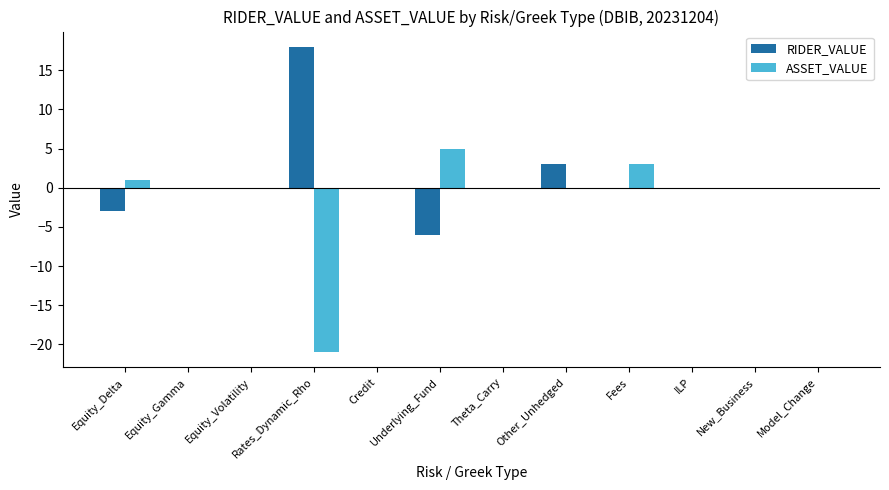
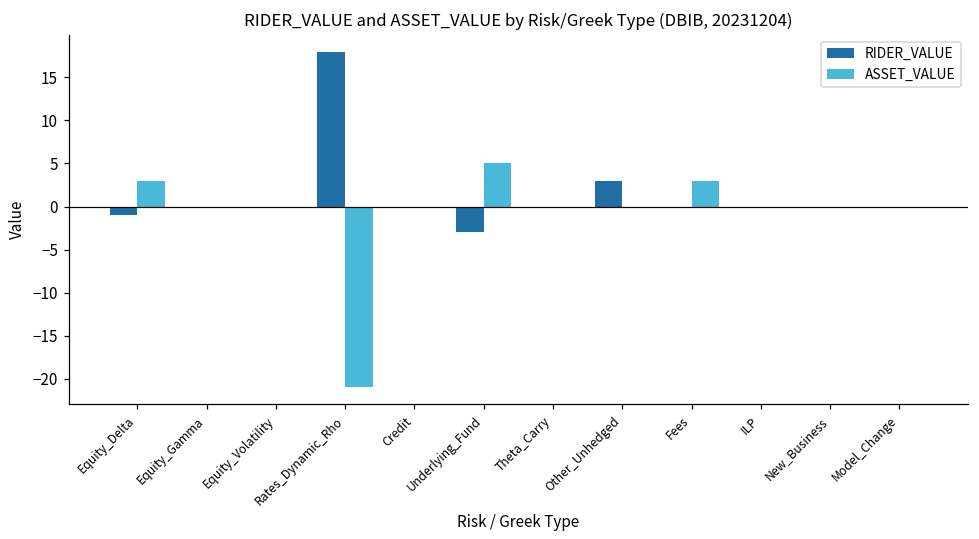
RIDER_VALUE, Equity_Delta: -3 -> -1
ASSET_VALUE, Equity_Delta: 1 -> 3
RIDER_VALUE, Underlying_Fund: -6 -> -3
